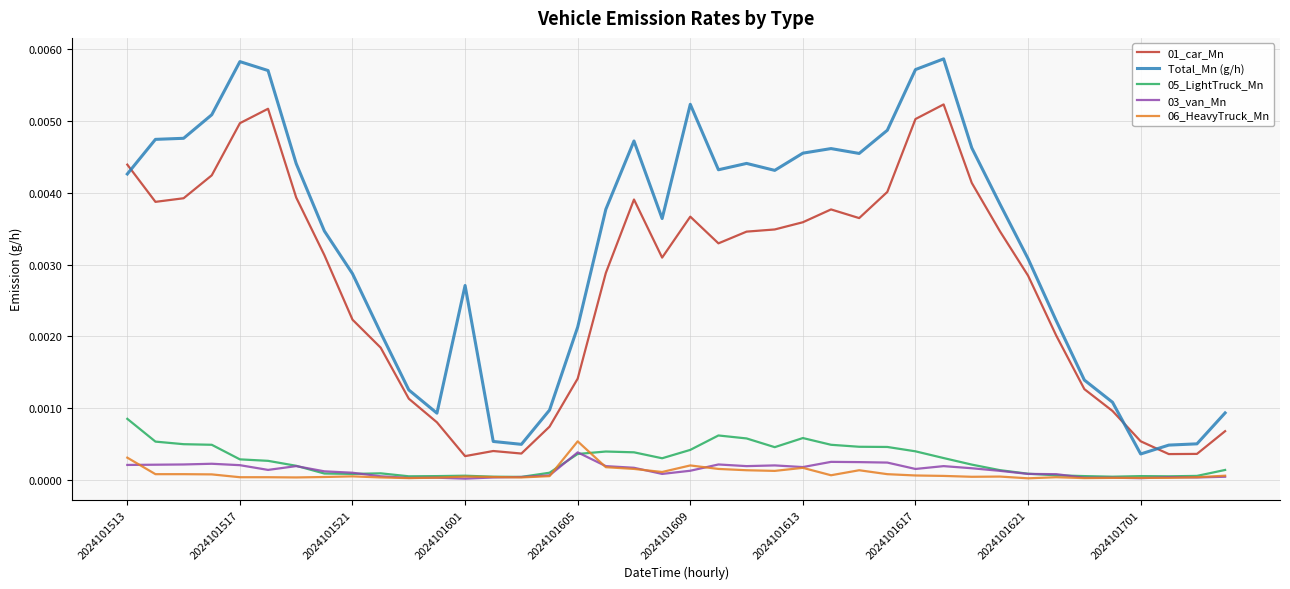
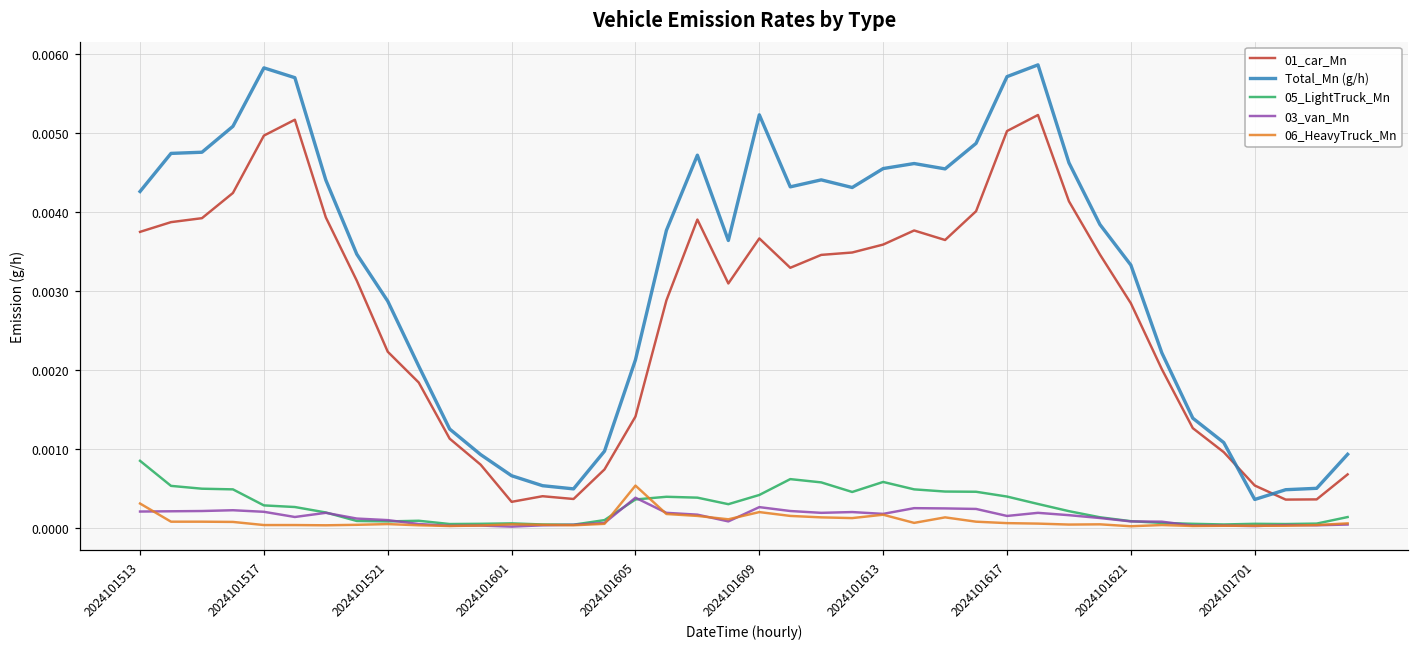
01_car_Mn, 2024101513: 0.0044 -> 0.0038
Total_Mn (g/h), 2024101601: 0.0027 -> 0.0007
03_van_Mn, 2024101609: 0.0001 -> 0.0003
Total_Mn (g/h), 2024101621: 0.0031 -> 0.0033
